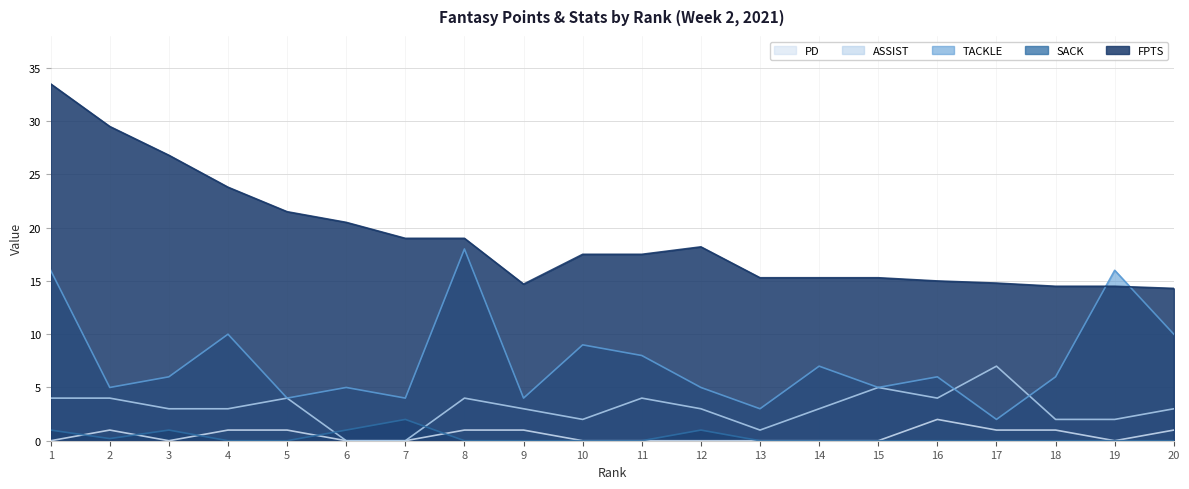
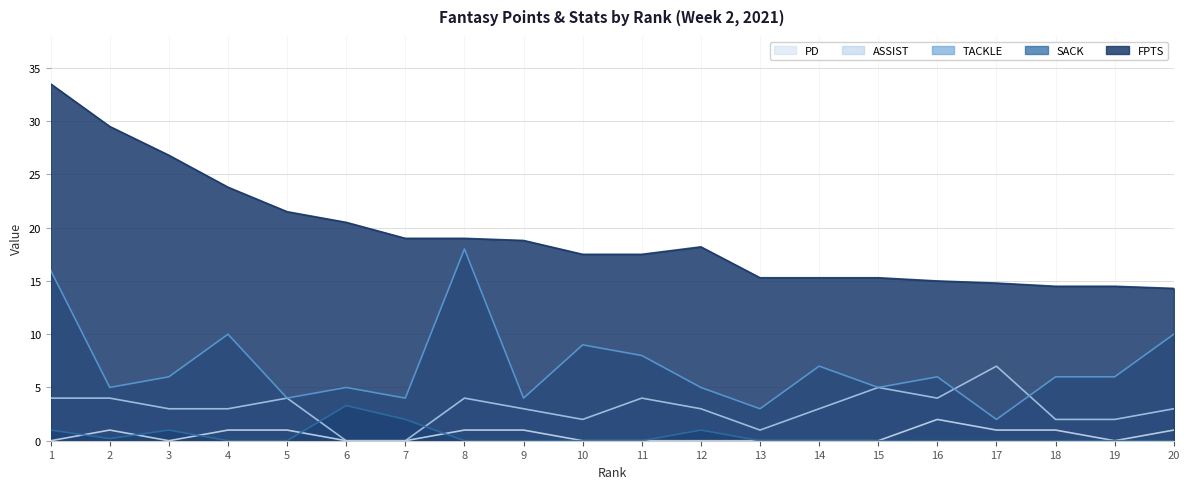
SACK, 6: 1.0 -> 3.3
FPTS, 9: 14.7 -> 18.8
TACKLE, 19: 16 -> 6
